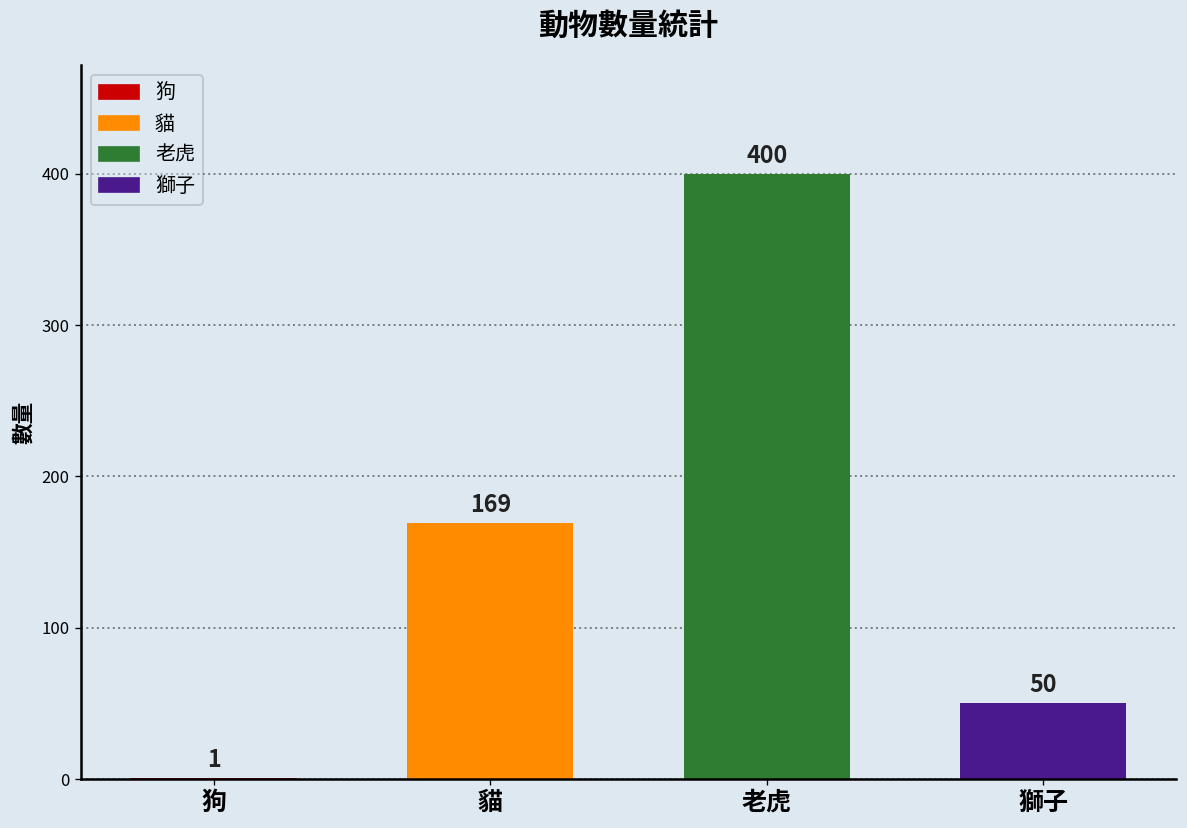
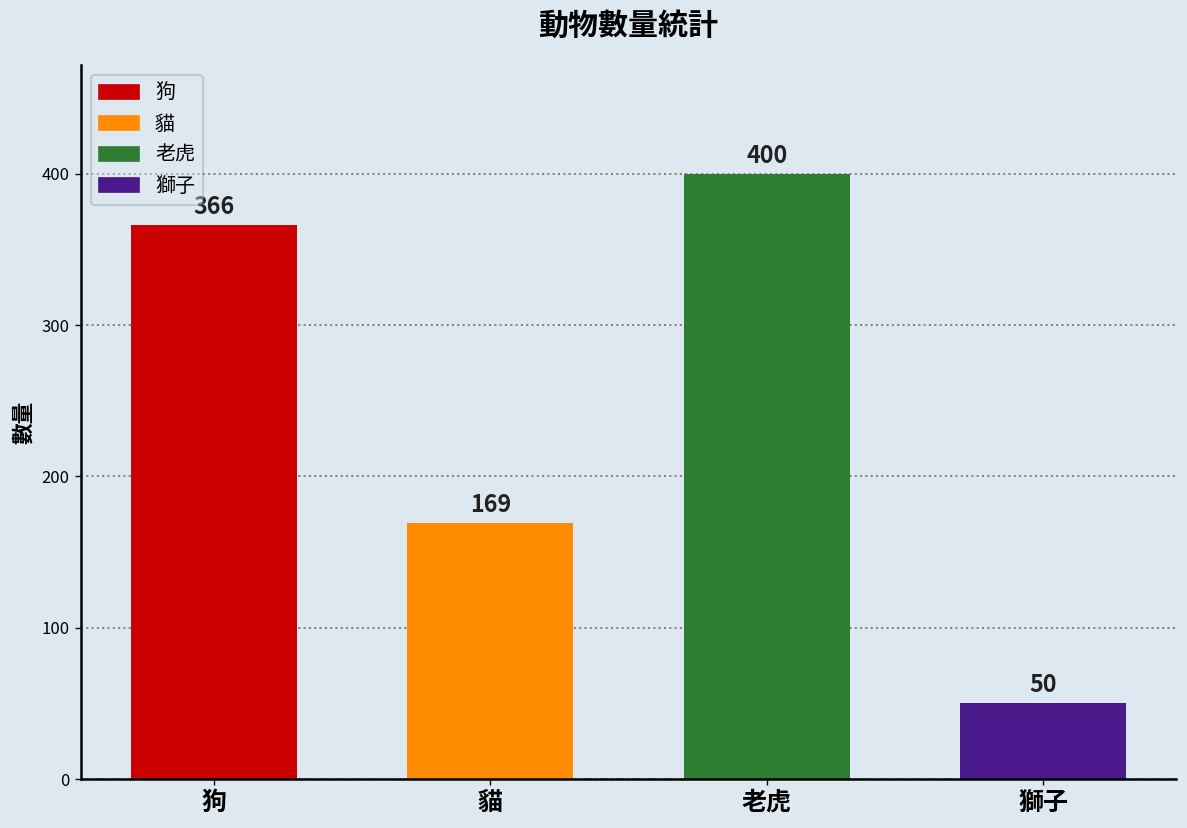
狗: 1 -> 366
